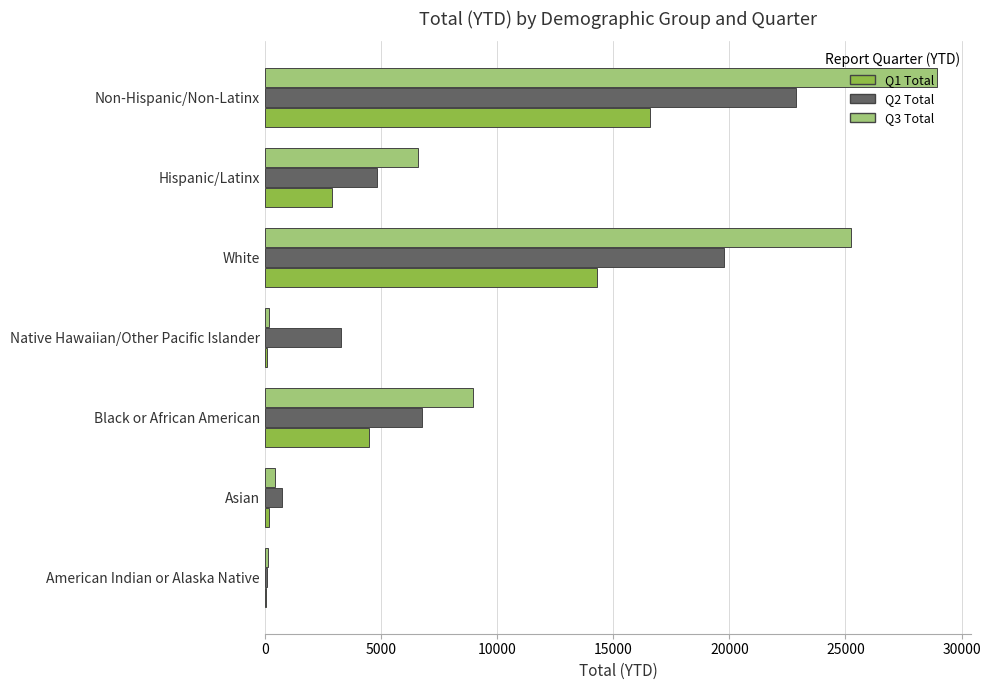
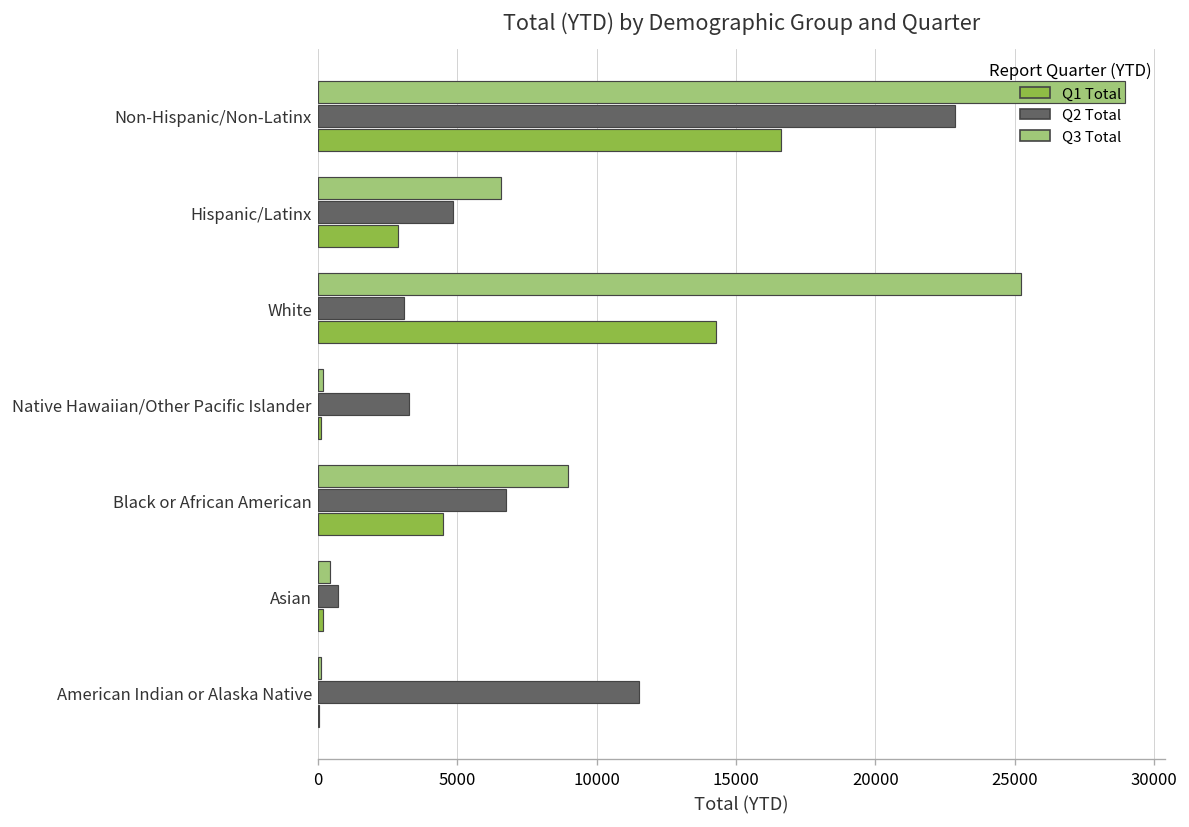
Q2 Total, White: 19800 -> 3100
Q2 Total, American Indian or Alaska Native: 100 -> 11500
